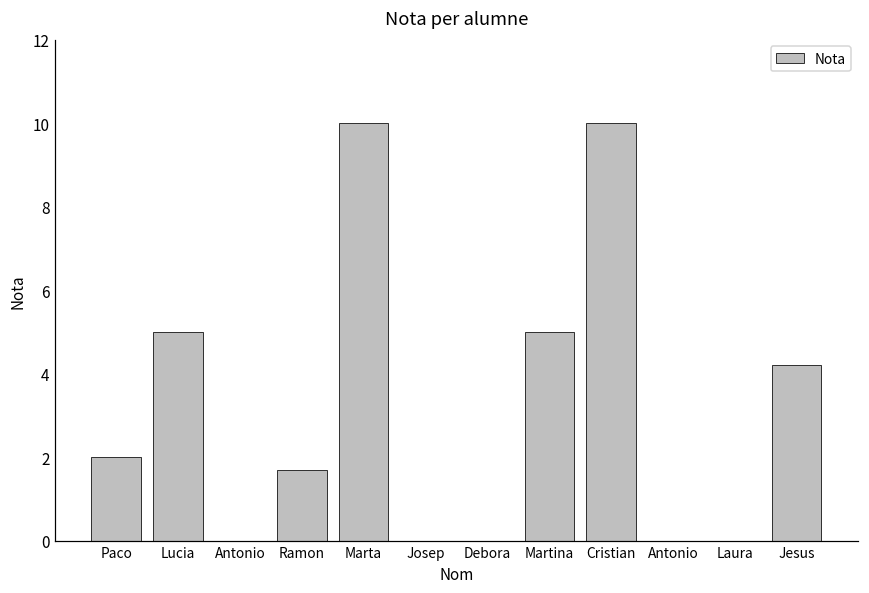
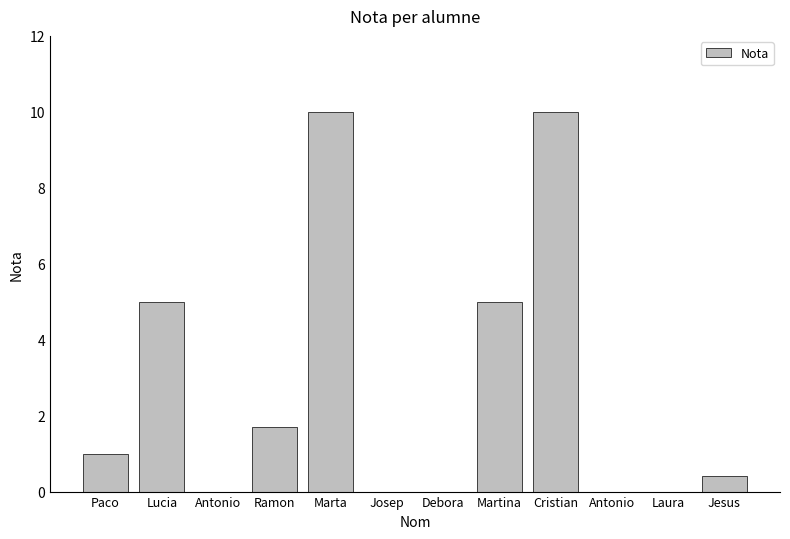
Paco: 2 -> 1
Jesus: 4.2 -> 0.4
